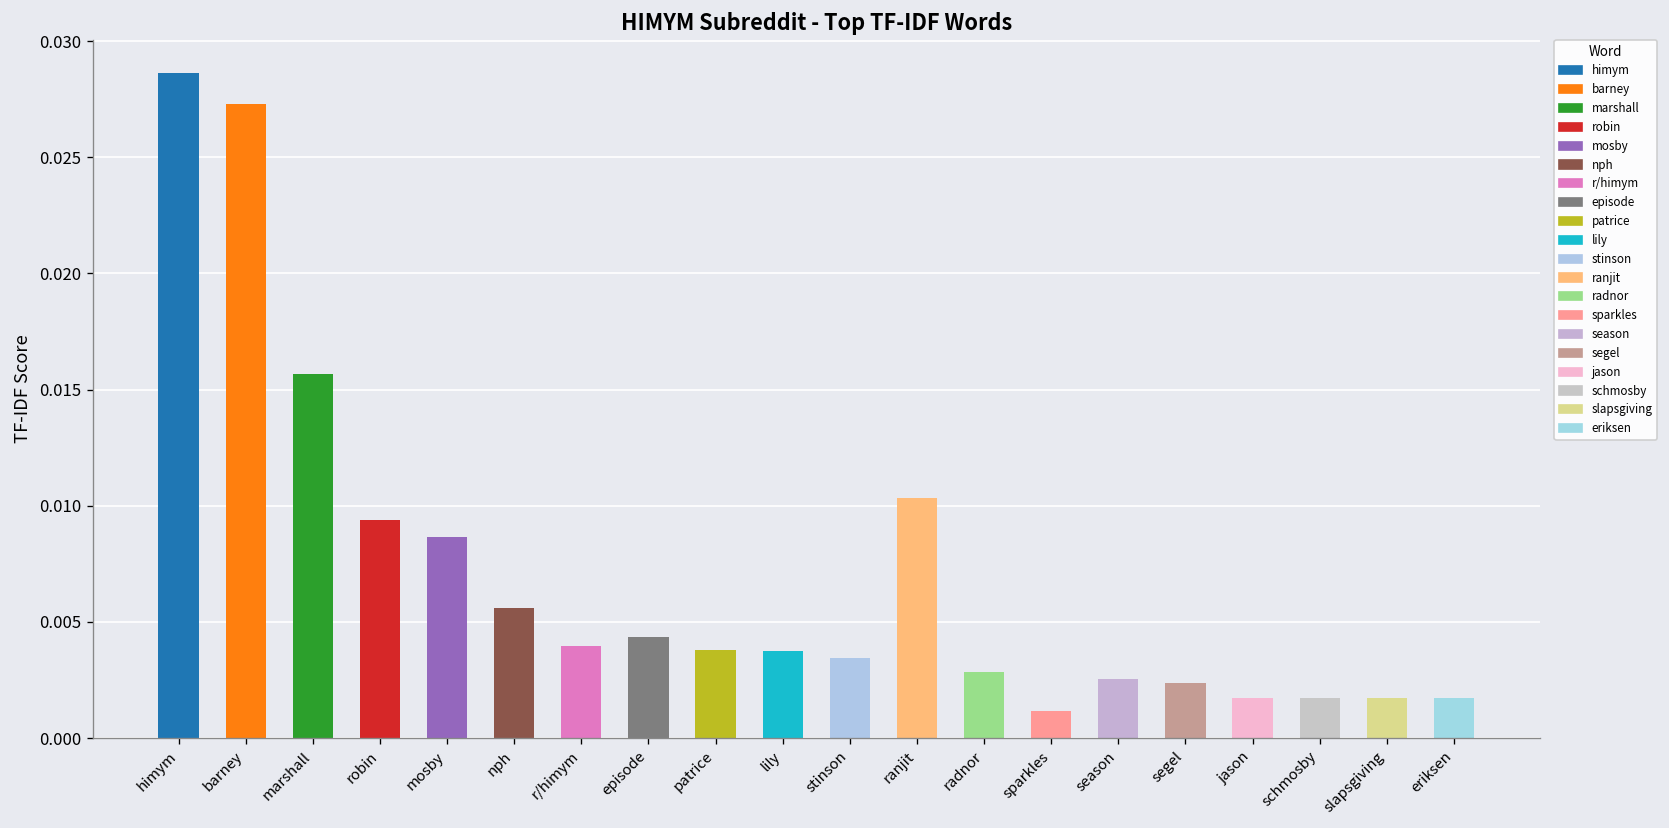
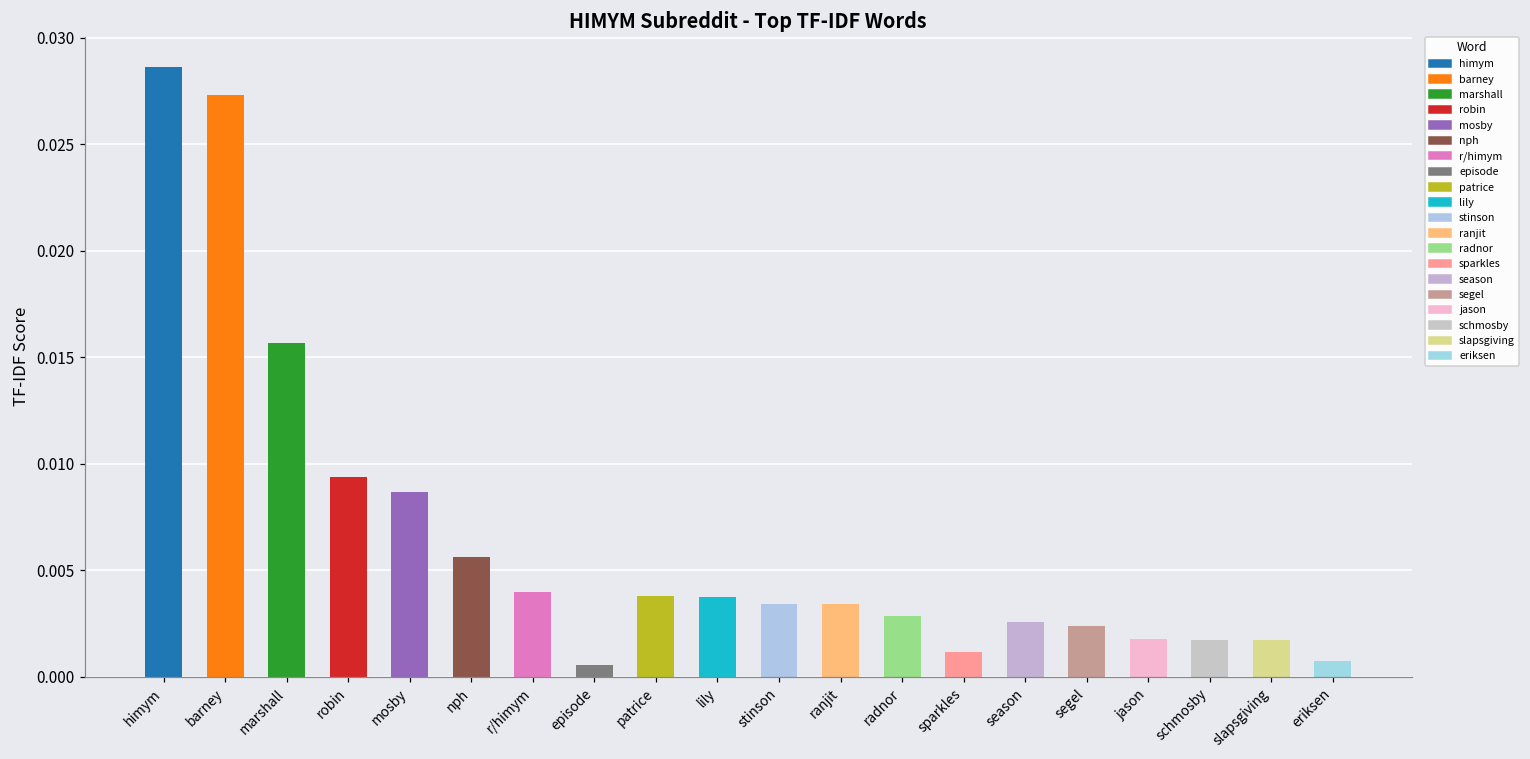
episode: 0.0044 -> 0.0006
ranjit: 0.0103 -> 0.0034
eriksen: 0.0017 -> 0.0007
